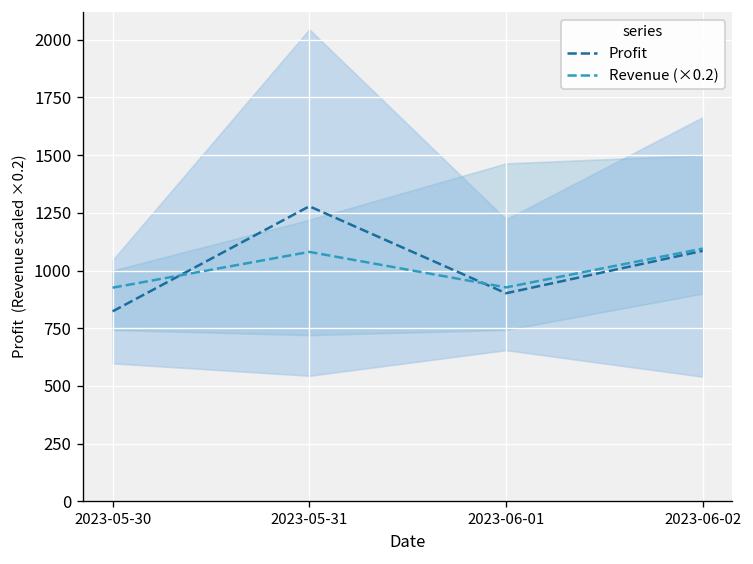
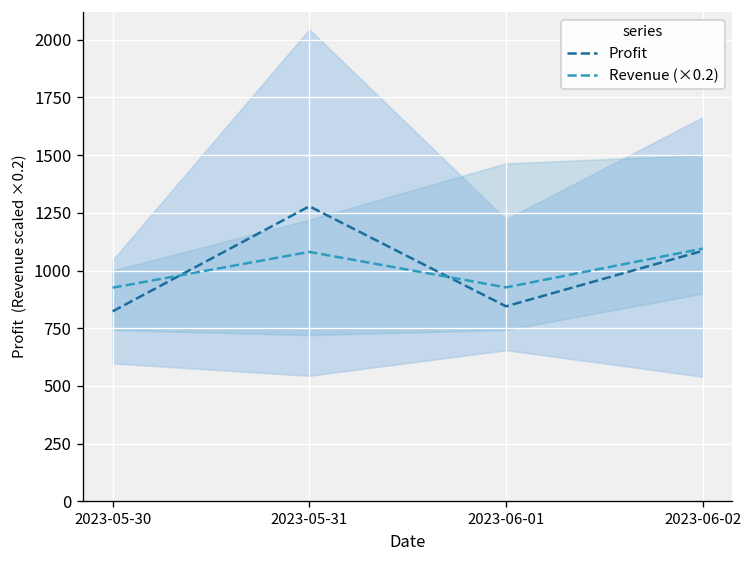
Profit, 2023-06-01: 900 -> 840
